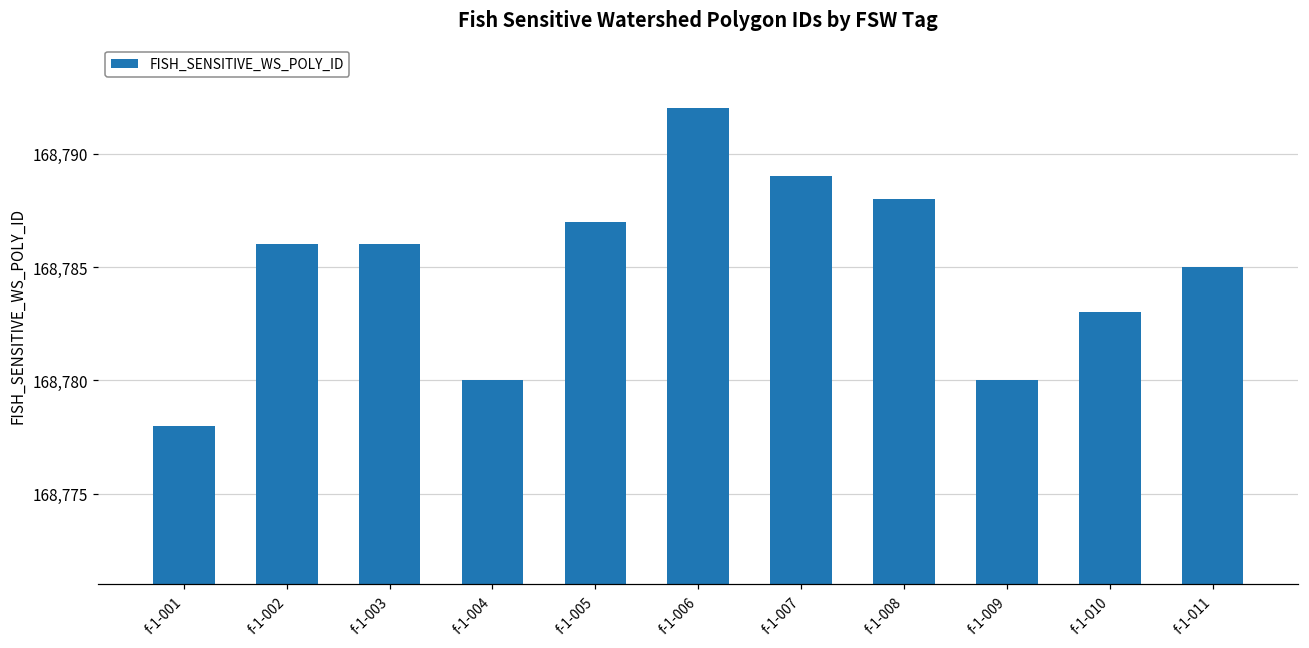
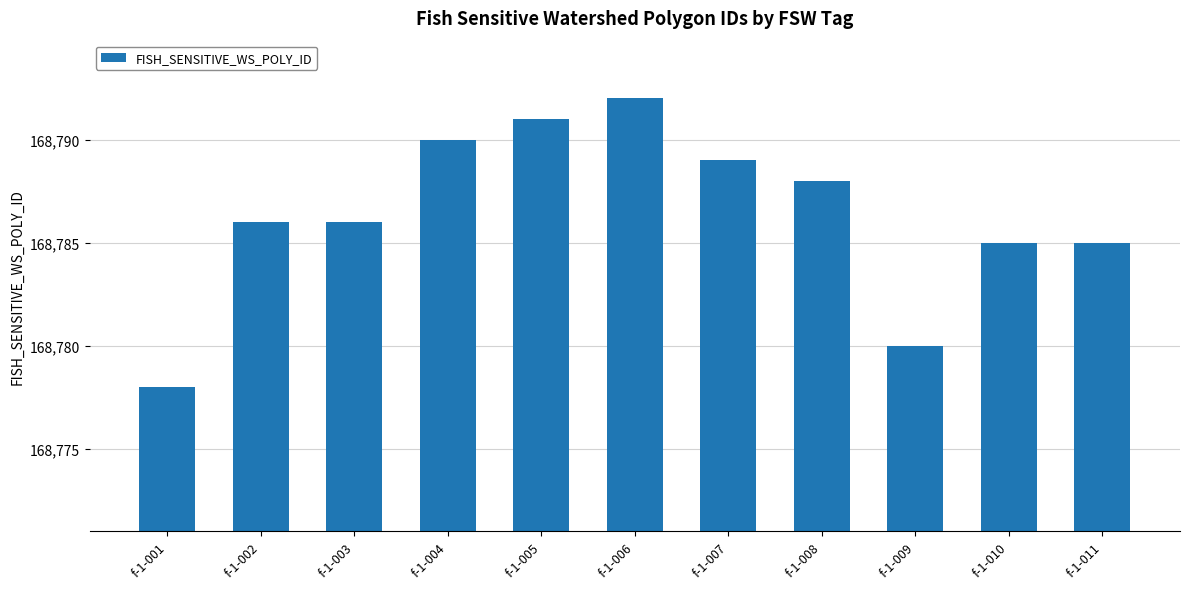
f-1-004: 168,780 -> 168,790
f-1-005: 168,787 -> 168,791
f-1-010: 168,783 -> 168,785
